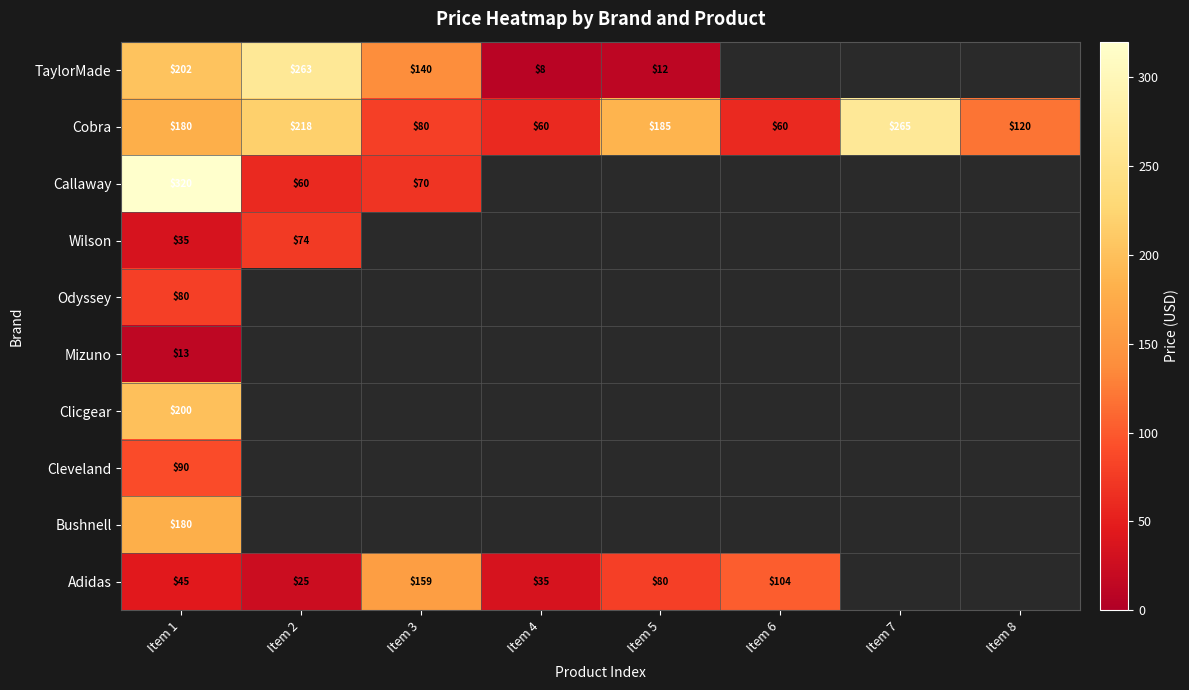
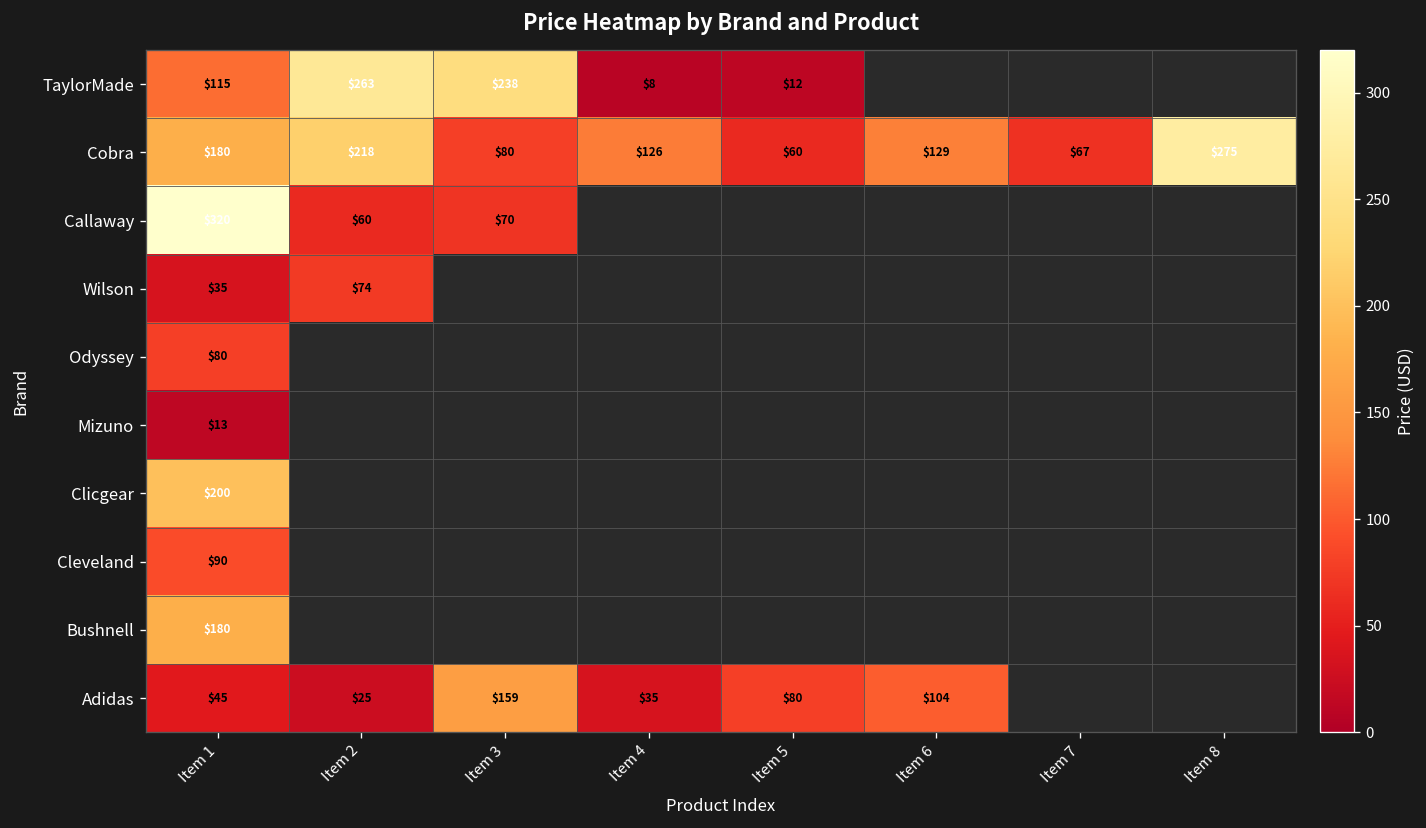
TaylorMade, Item 1: $202 -> $115
TaylorMade, Item 3: $140 -> $238
Cobra, Item 4: $60 -> $126
Cobra, Item 5: $185 -> $60
Cobra, Item 6: $60 -> $129
Cobra, Item 7: $265 -> $67
Cobra, Item 8: $120 -> $275
